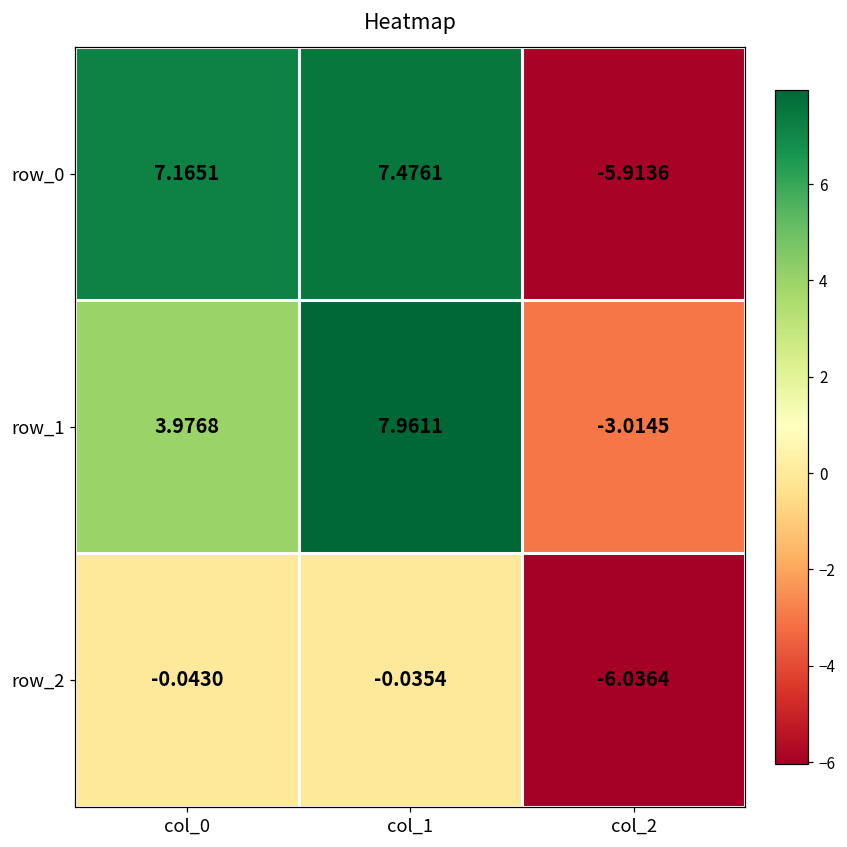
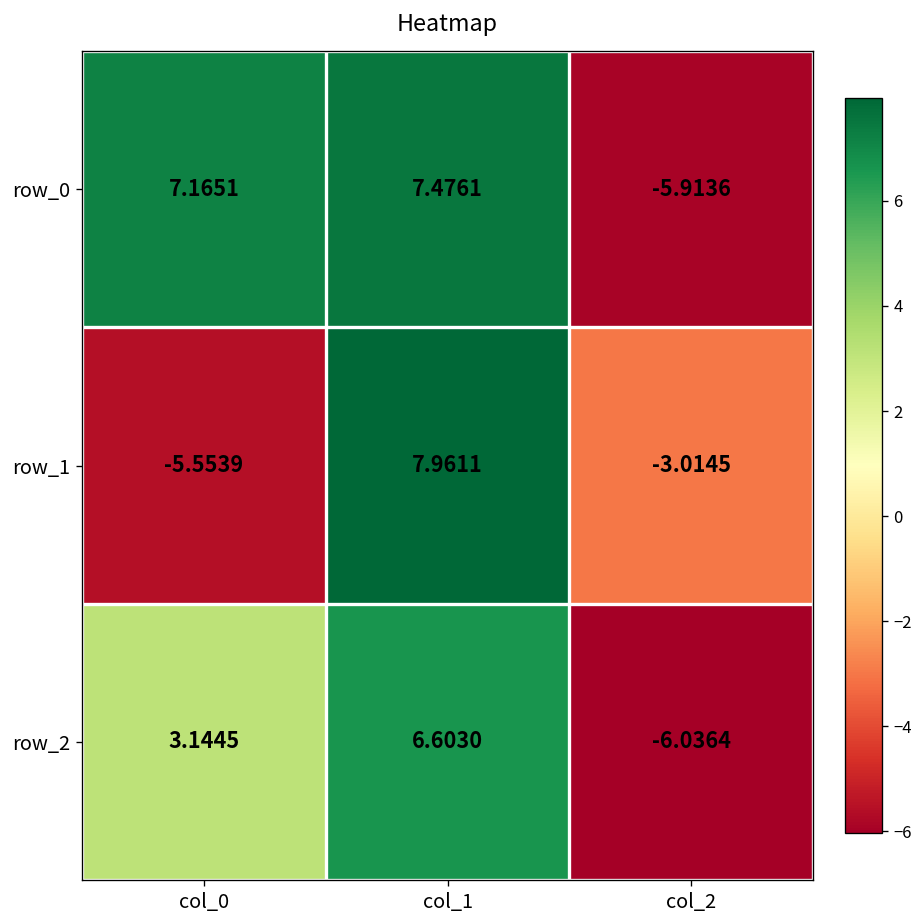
row_1, col_0: 3.9768 -> -5.5539
row_2, col_0: -0.0430 -> 3.1445
row_2, col_1: -0.0354 -> 6.6030
